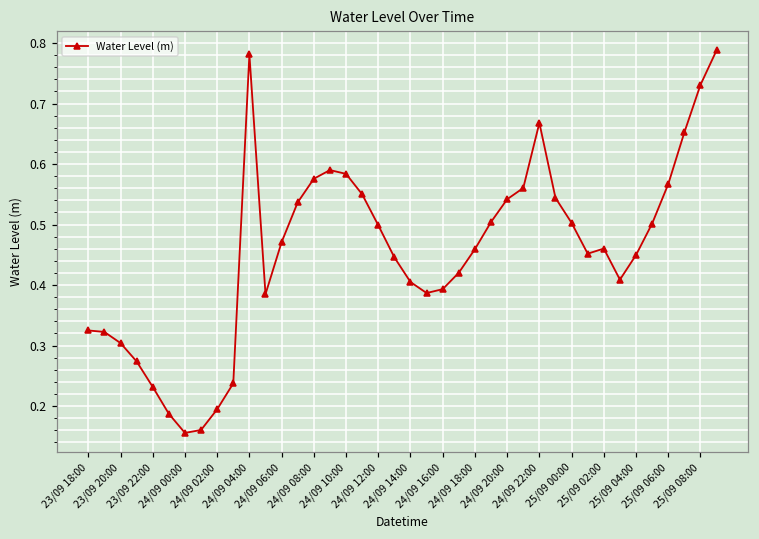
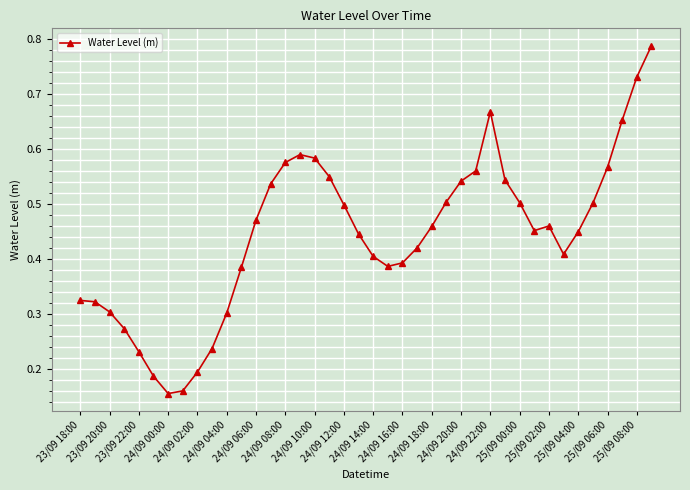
24/09 04:00: 0.78 -> 0.30
